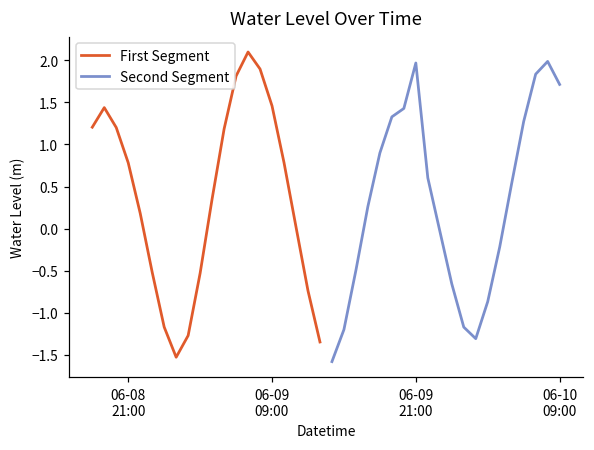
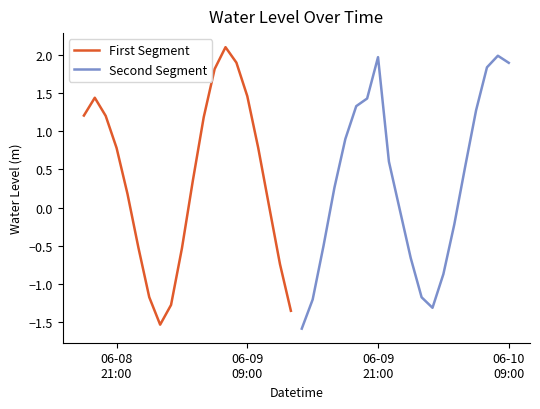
Second Segment, 06-10 09:00: 1.7 -> 1.9
